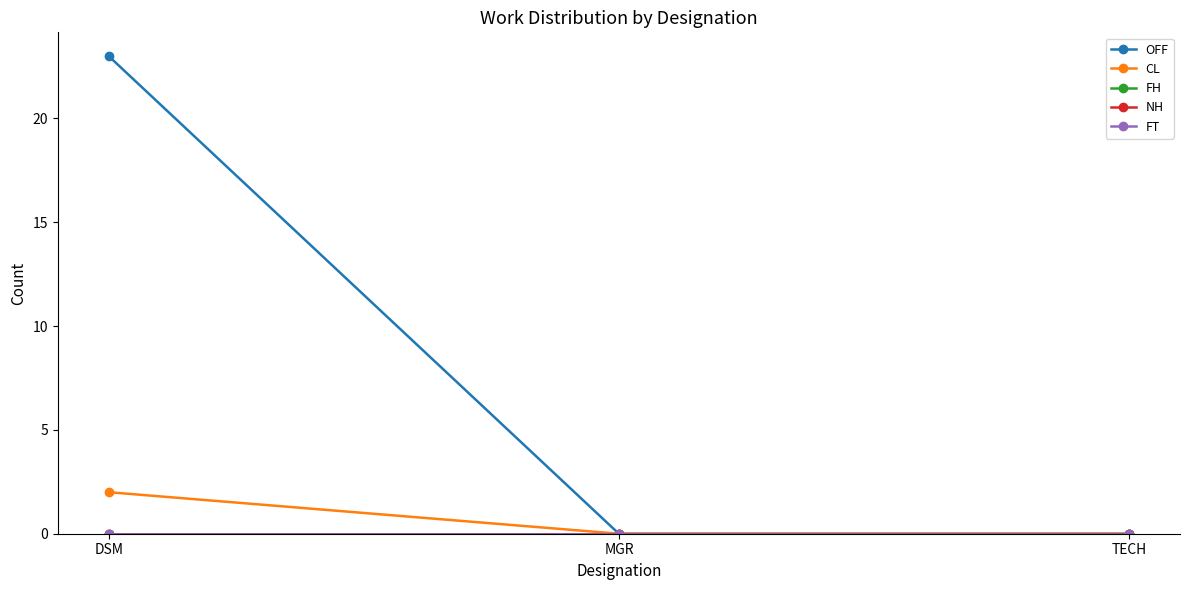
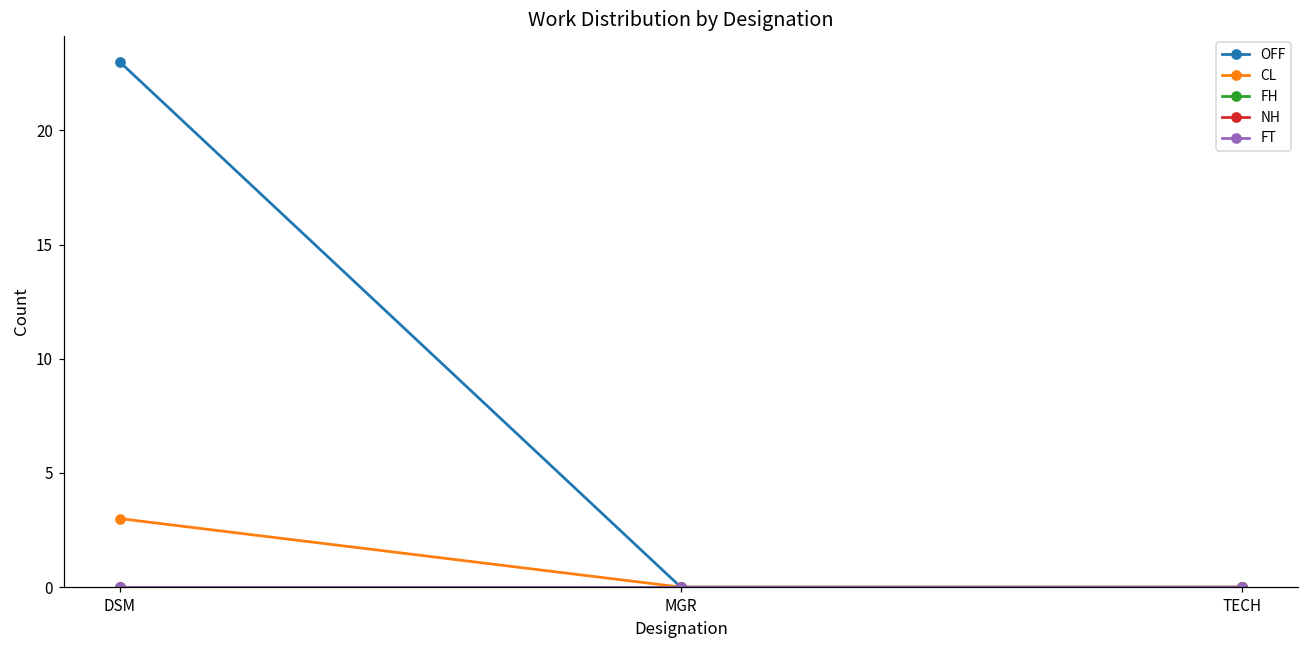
CL, DSM: 2 -> 3
